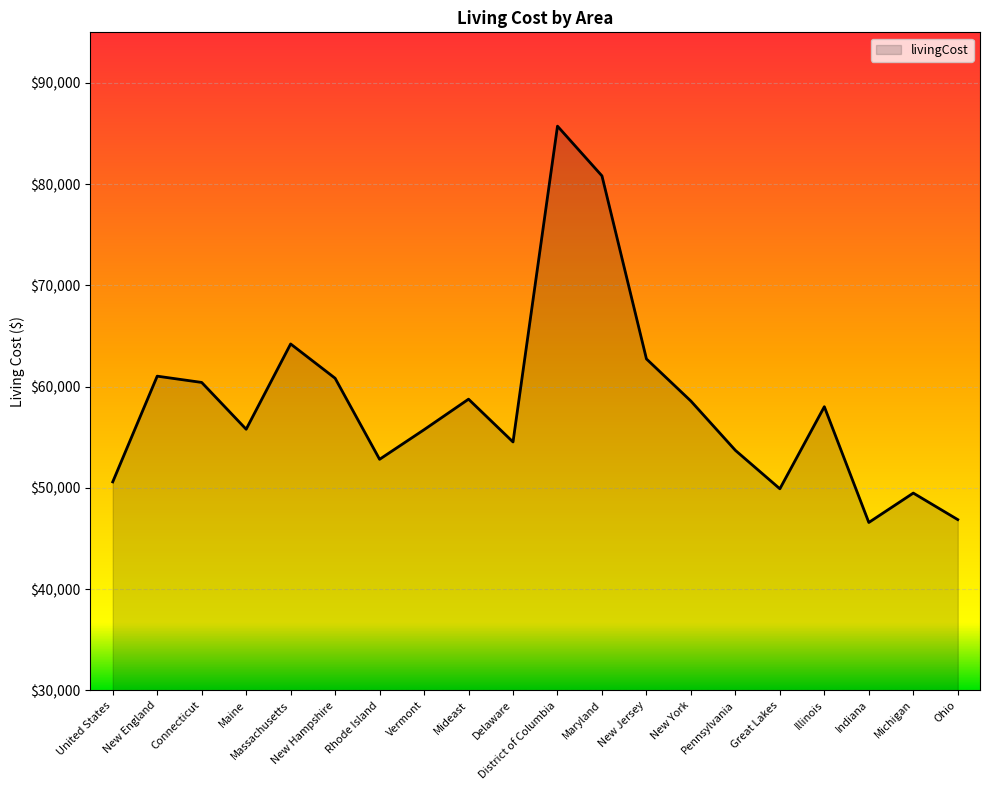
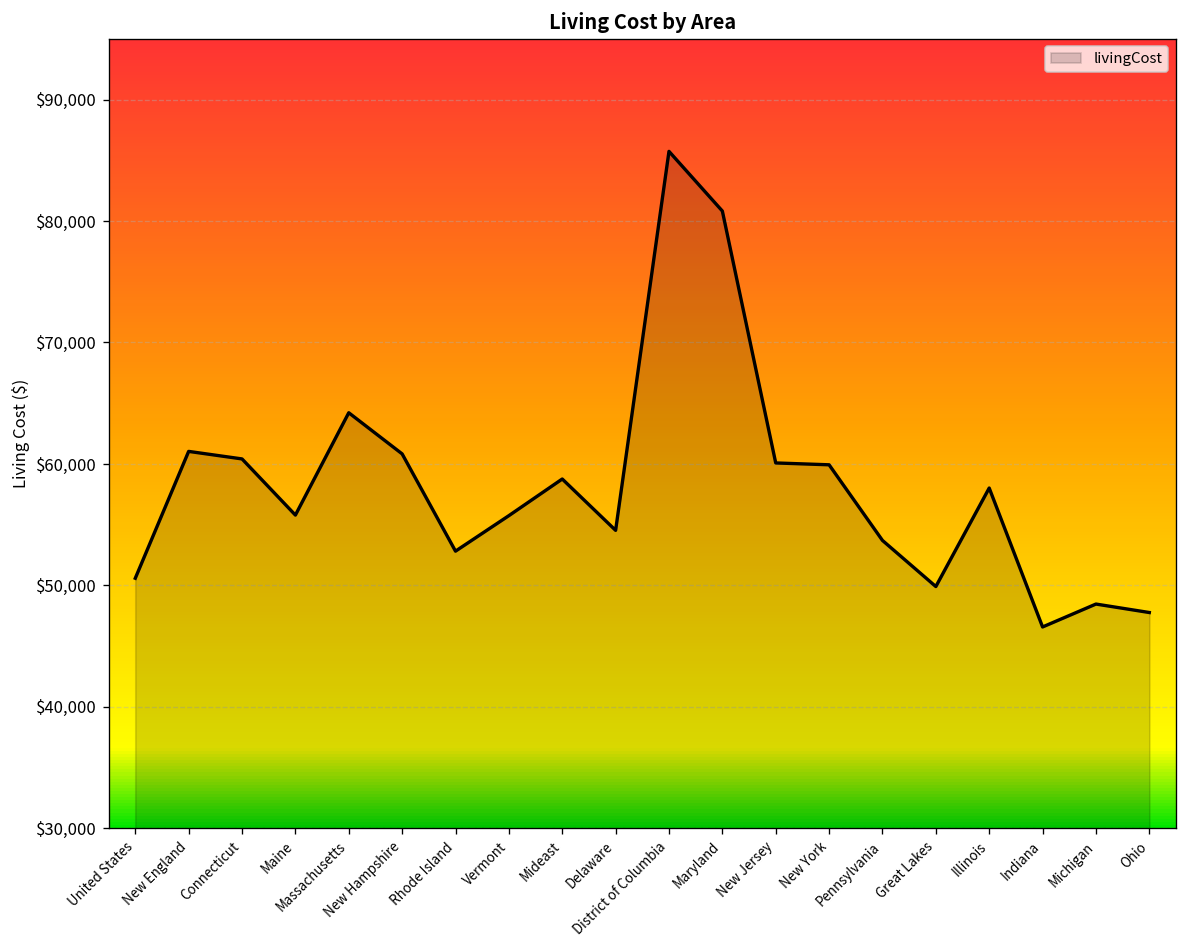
New Jersey: $62,700 -> $60,100
New York: $58,600 -> $59,900
Michigan: $49,500 -> $48,500
Ohio: $46,900 -> $47,800
